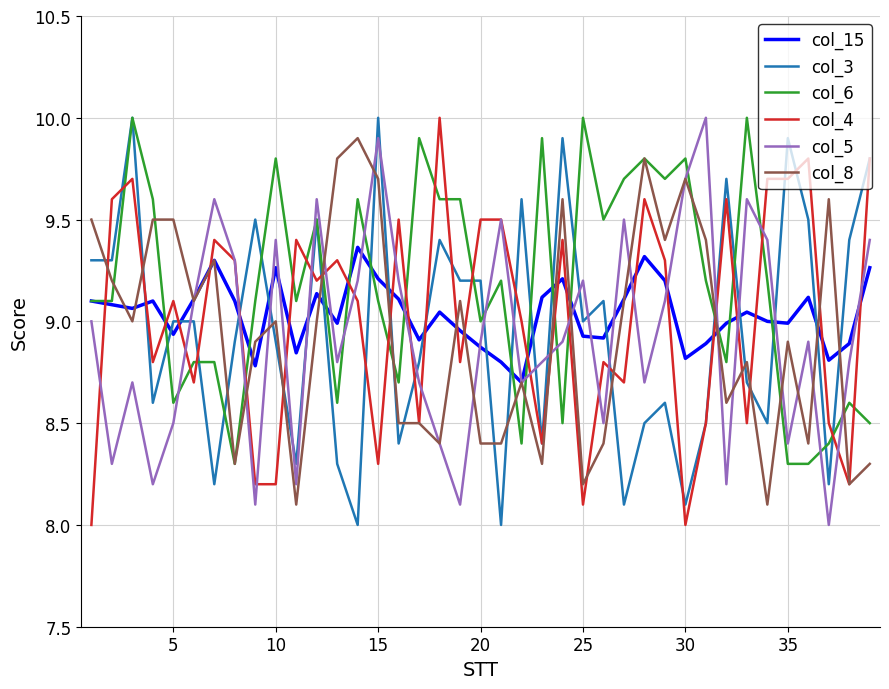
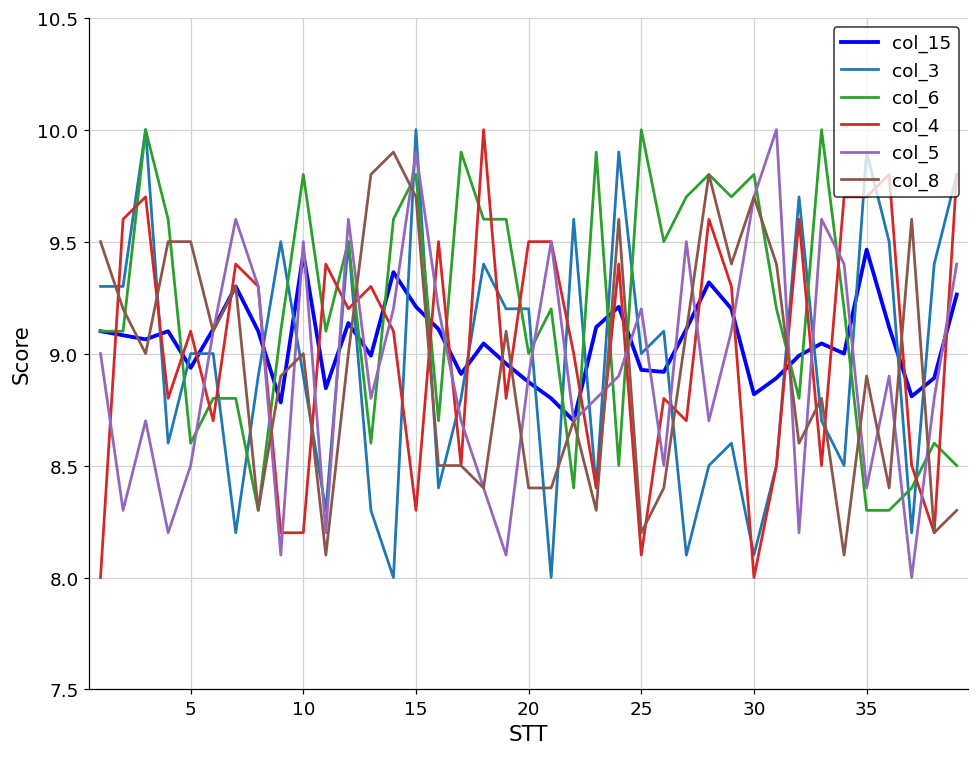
col_15, 10: 9.26 -> 9.45
col_5, 10: 9.4 -> 9.5
col_6, 15: 9.1 -> 9.8
col_15, 35: 8.99 -> 9.46
